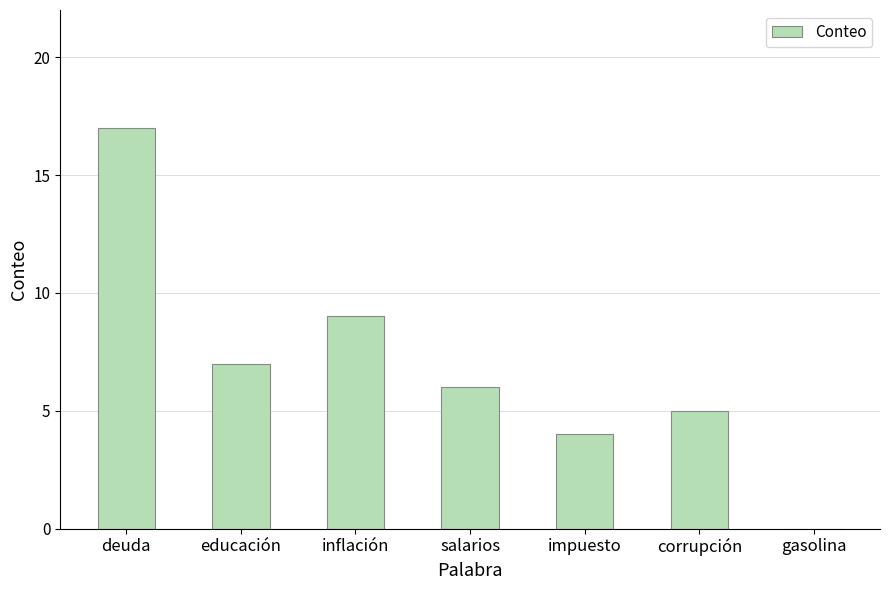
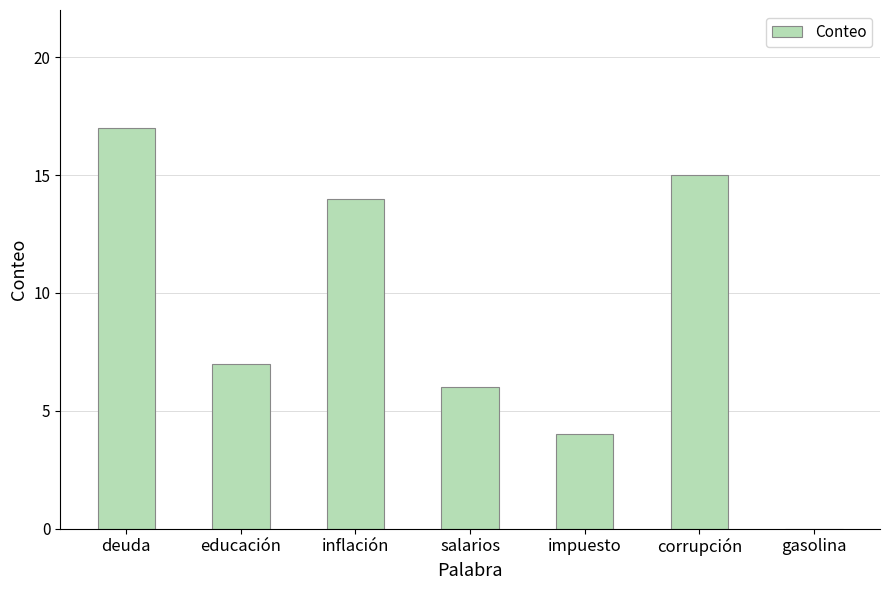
inflación: 9 -> 14
corrupción: 5 -> 15
